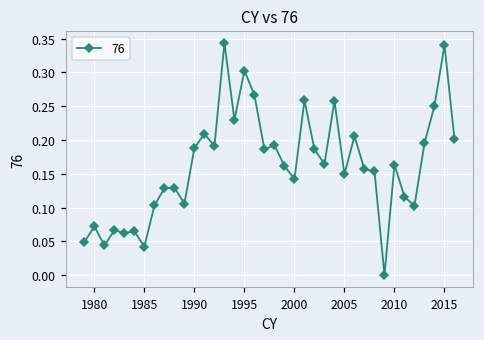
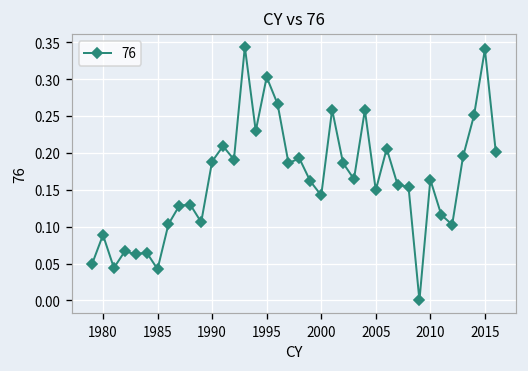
1980: 0.07 -> 0.09
